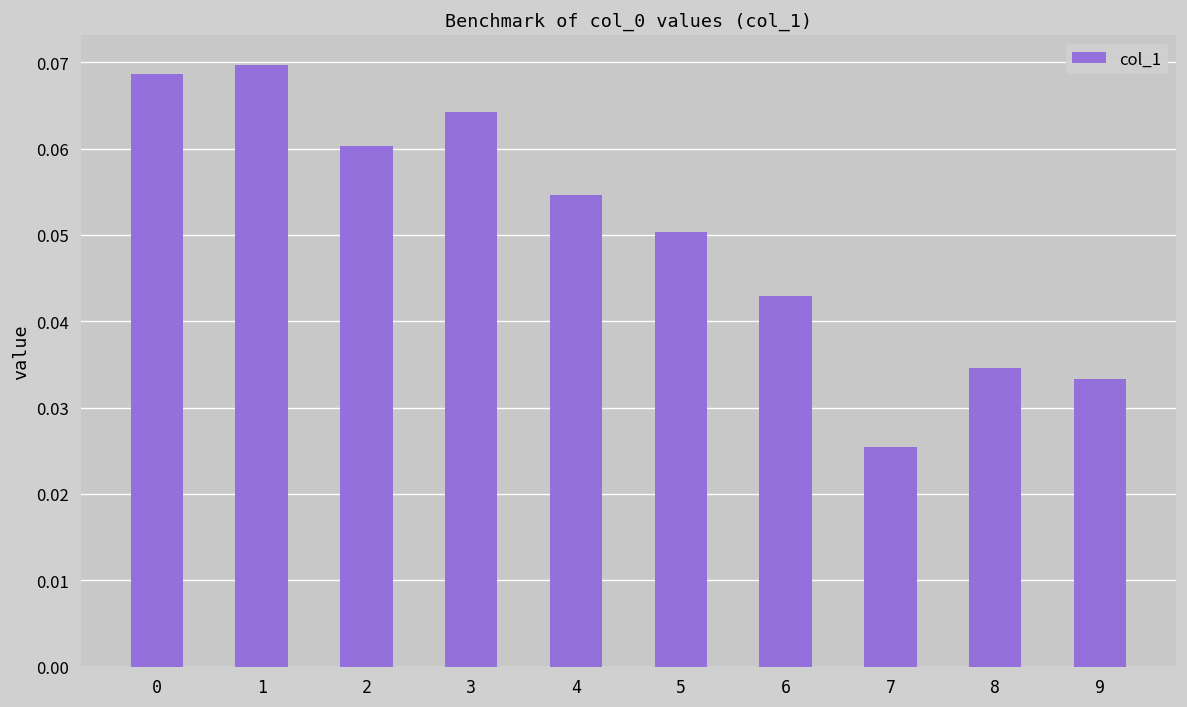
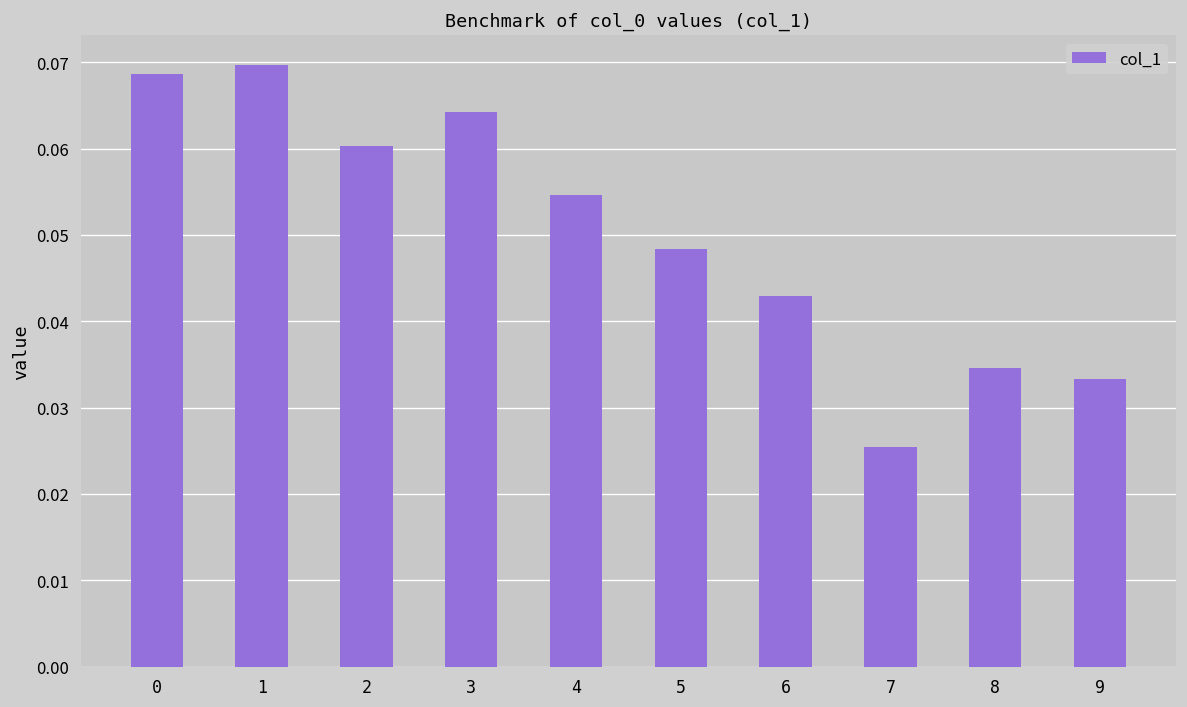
5: 0.050 -> 0.048
